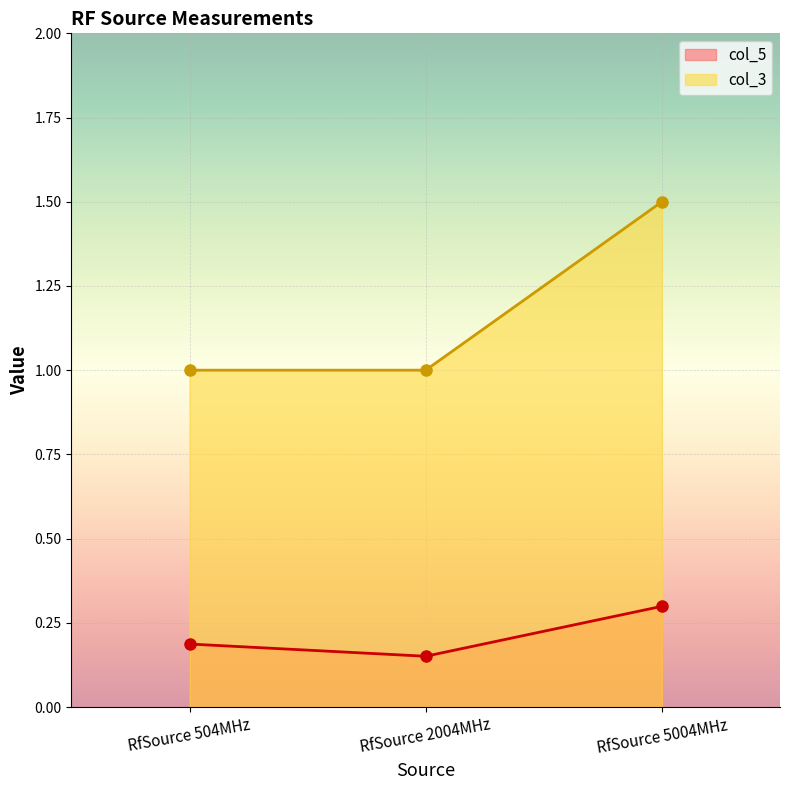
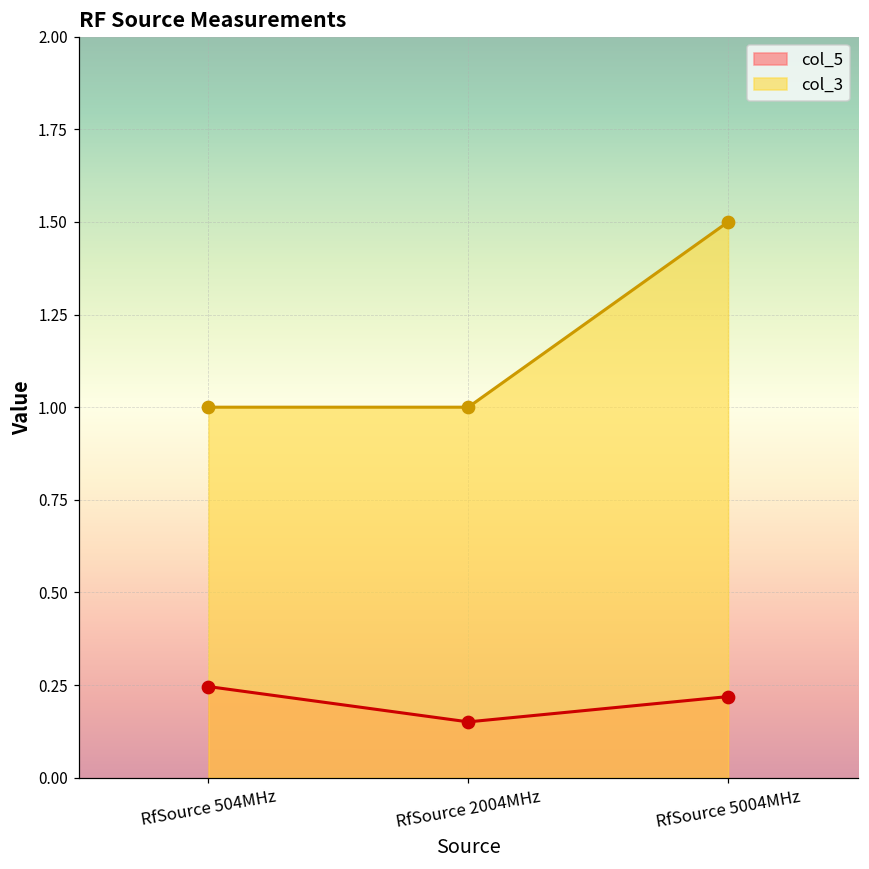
col_5, RfSource 504MHz: 0.19 -> 0.25
col_5, RfSource 5004MHz: 0.30 -> 0.22
